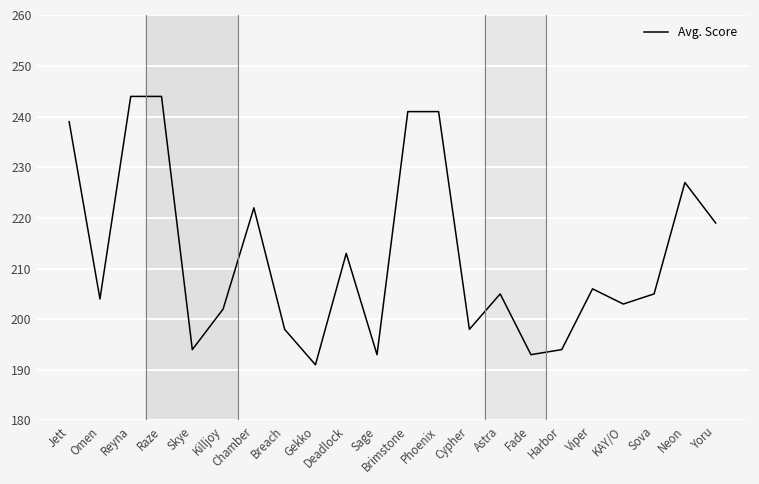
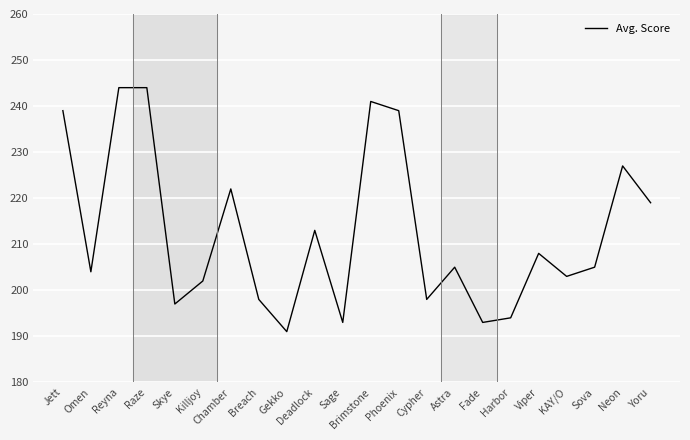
Skye: 194 -> 197
Phoenix: 241 -> 239
Viper: 206 -> 208
